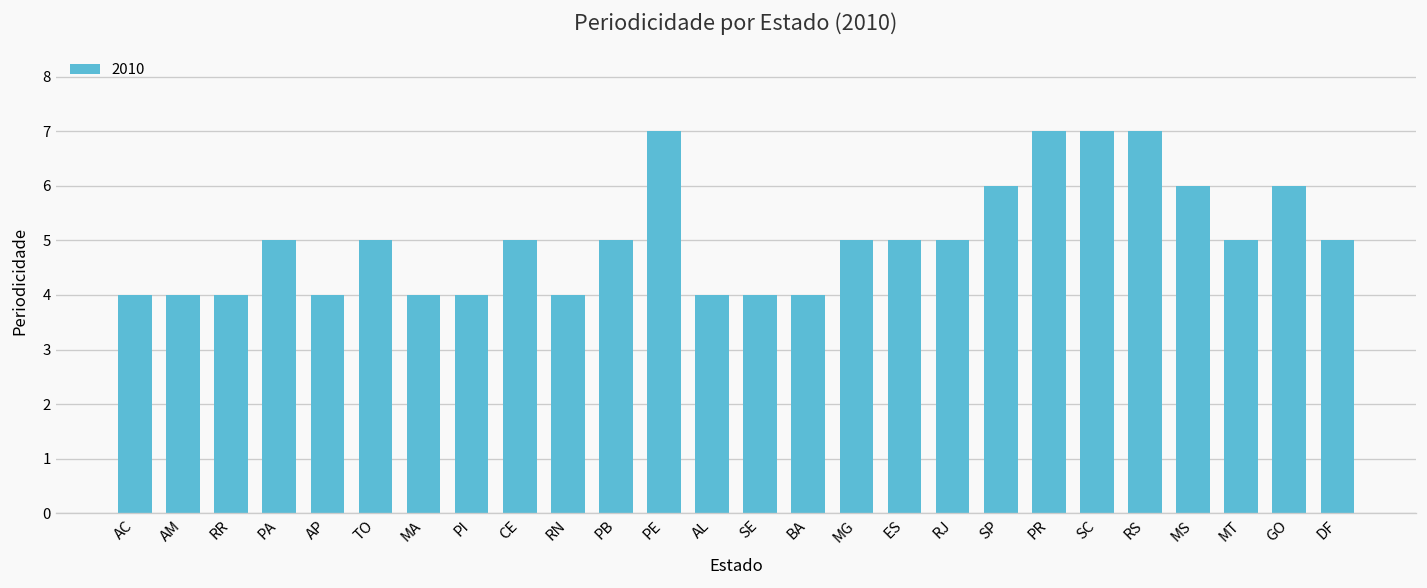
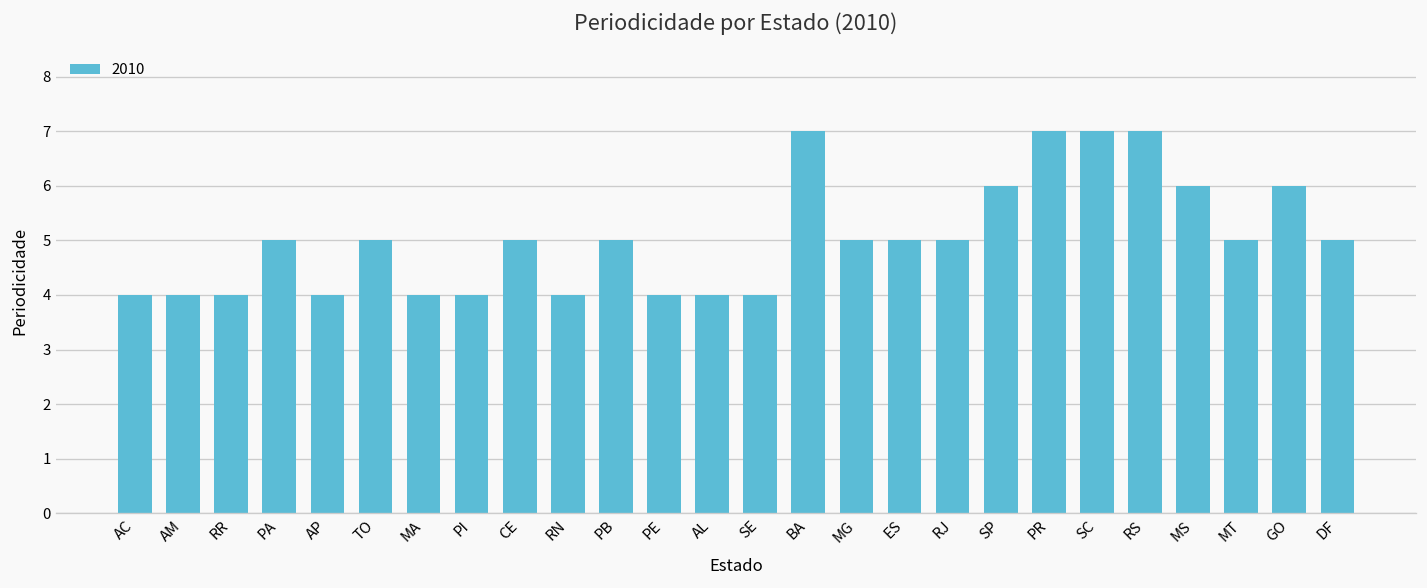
PE: 7 -> 4
BA: 4 -> 7
